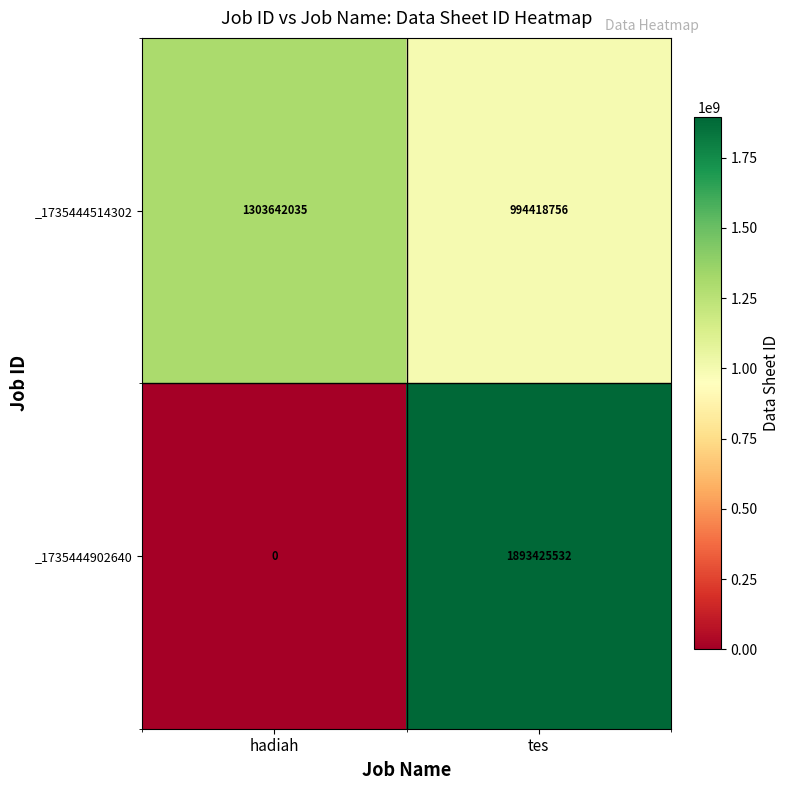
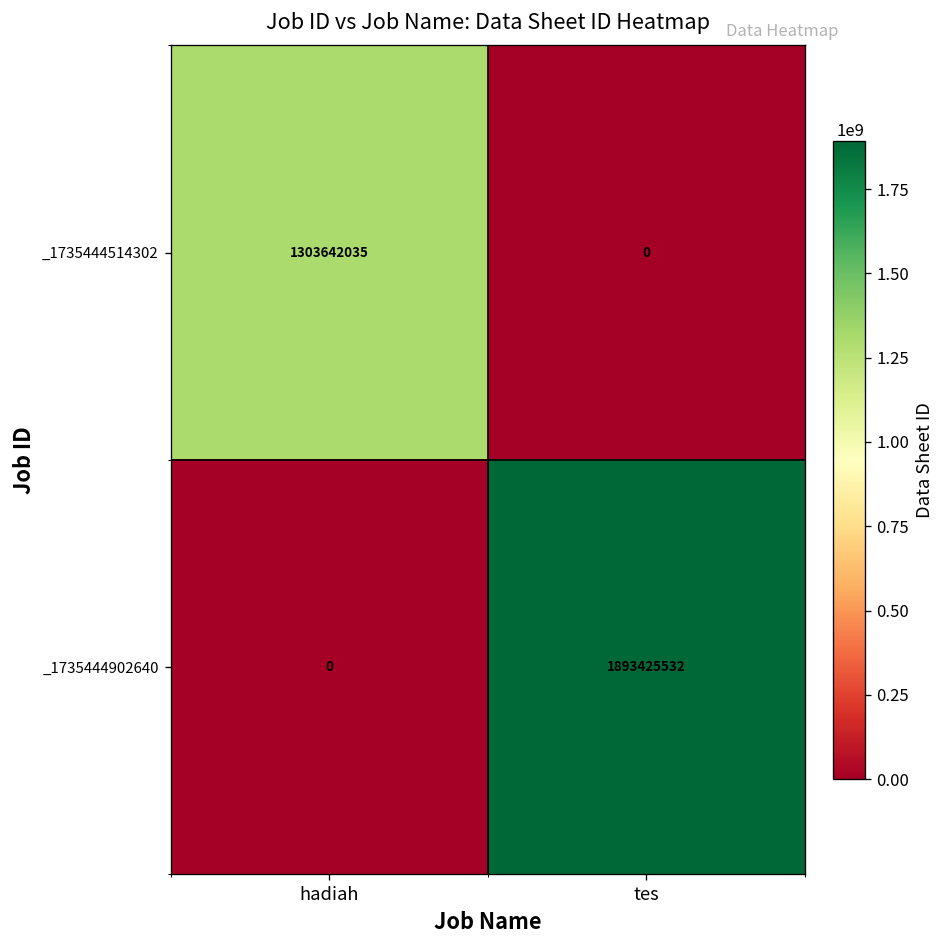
_1735444514302, tes: 994418756 -> 0
